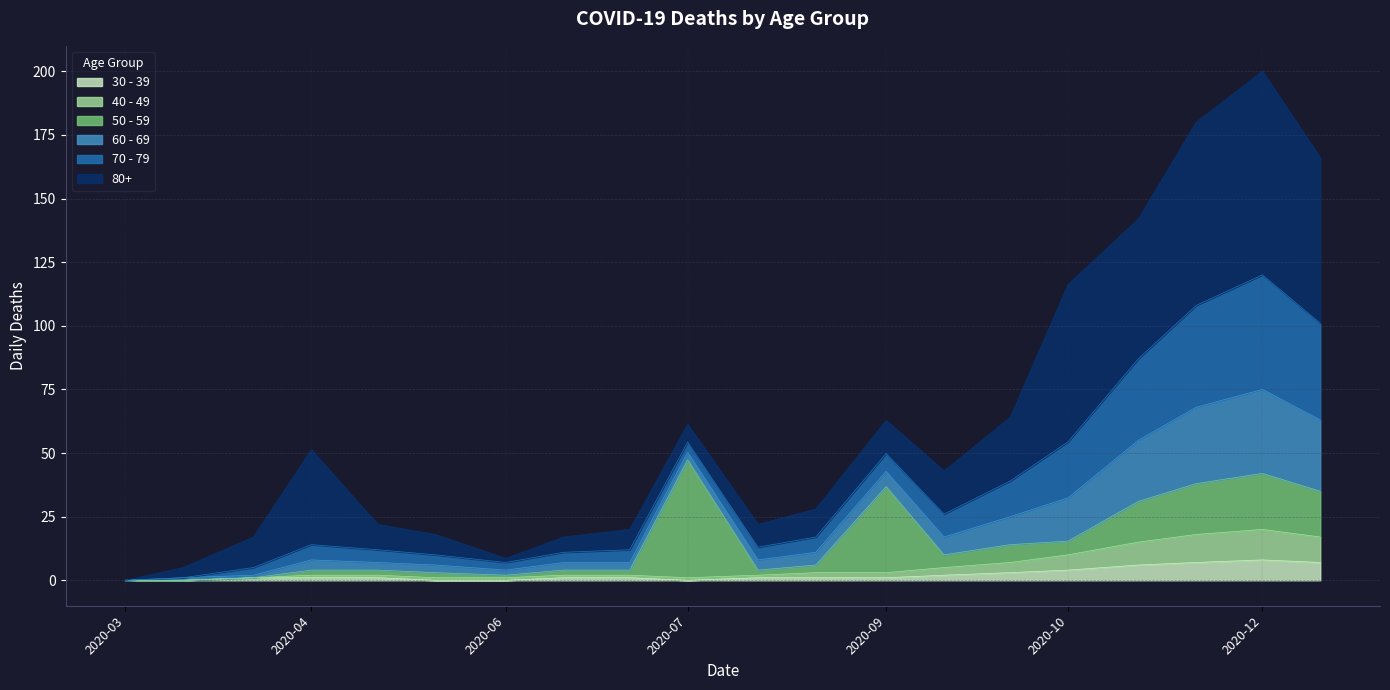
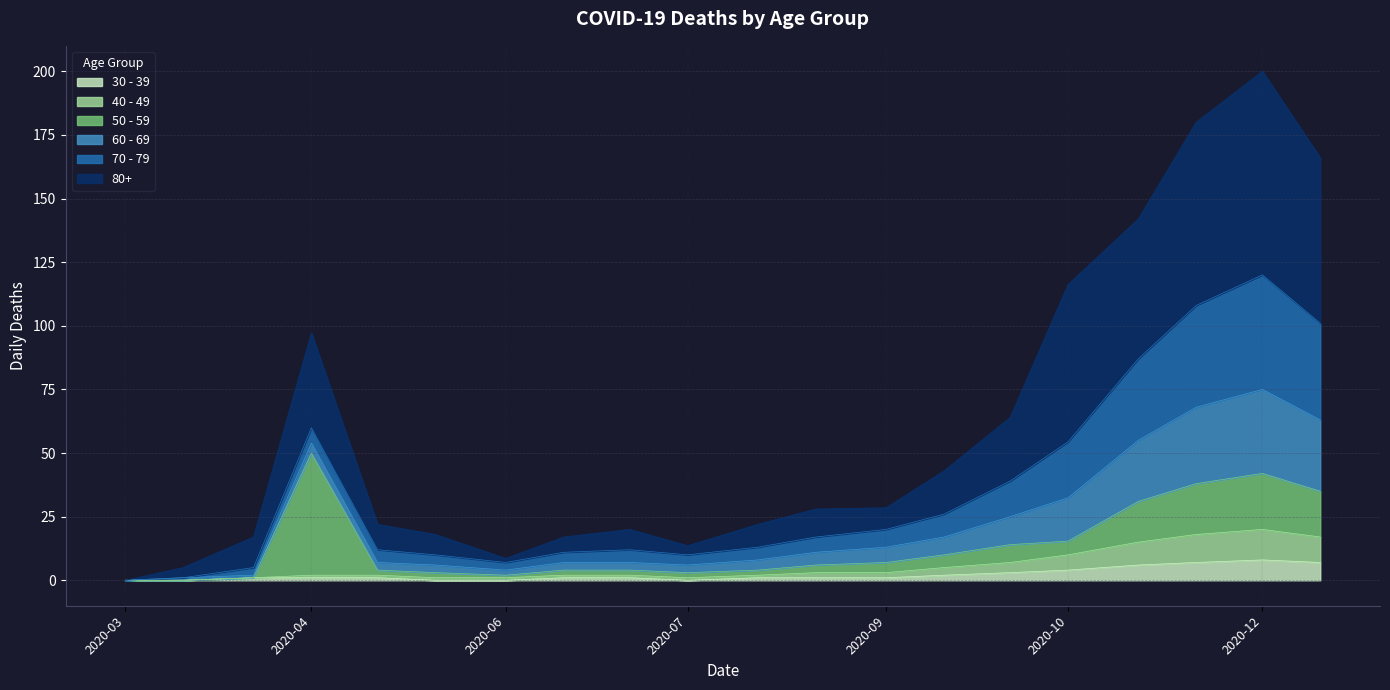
50 - 59, 2020-04: 2 -> 48
50 - 59, 2020-07: 46 -> 2
80+, 2020-07: 7 -> 4
50 - 59, 2020-09: 34 -> 4
80+, 2020-09: 13 -> 9
